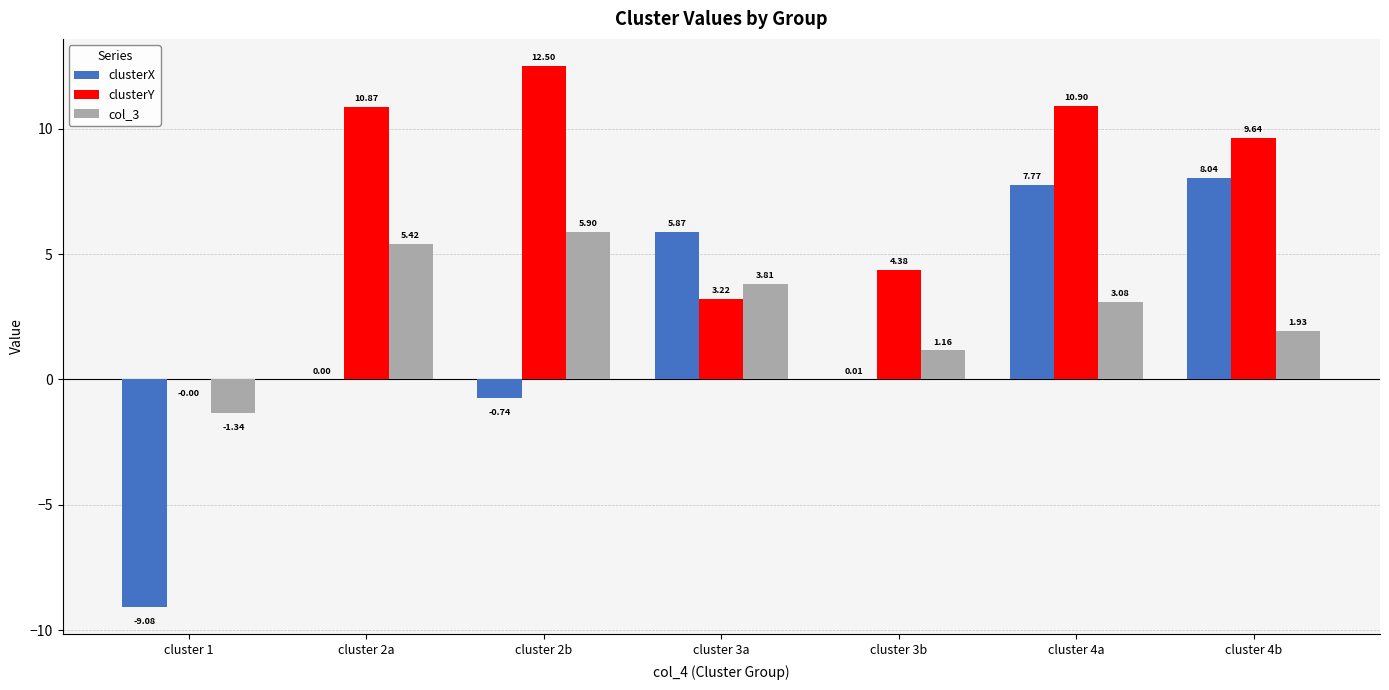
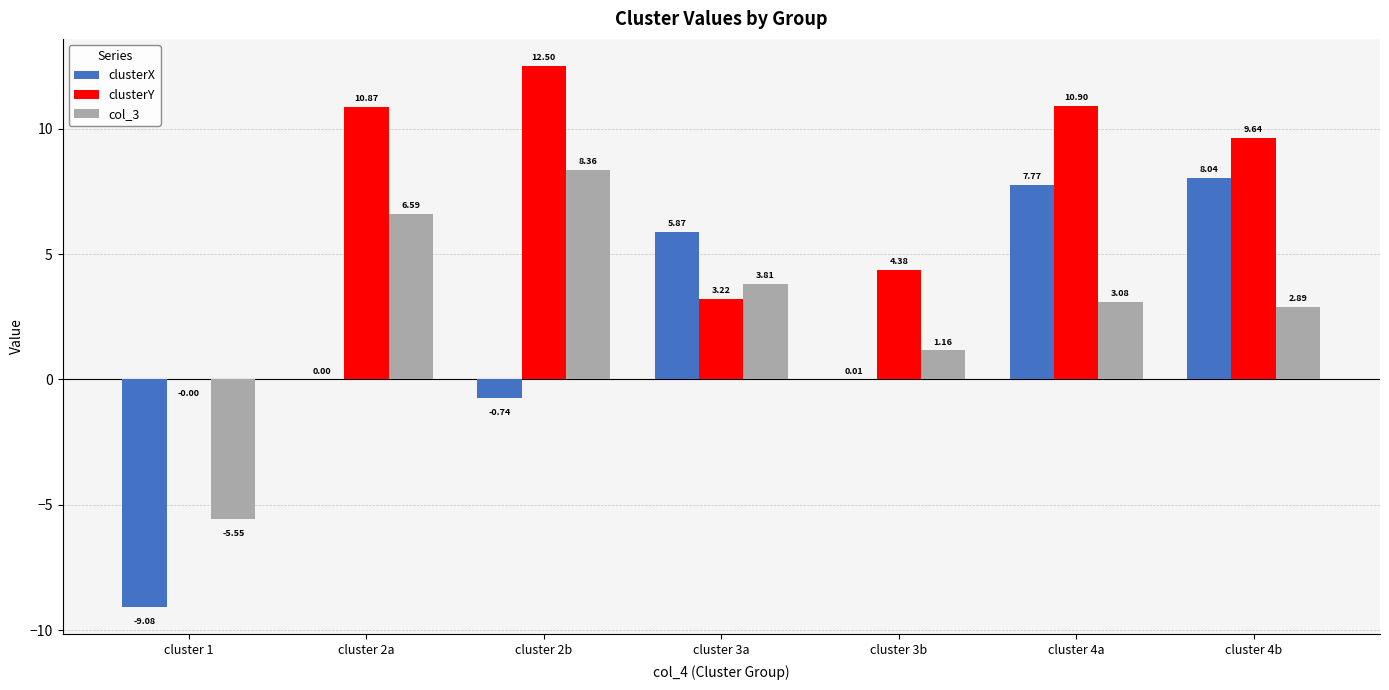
col_3, cluster 1: -1.34 -> -5.55
col_3, cluster 2a: 5.42 -> 6.59
col_3, cluster 2b: 5.90 -> 8.36
col_3, cluster 4b: 1.93 -> 2.89
